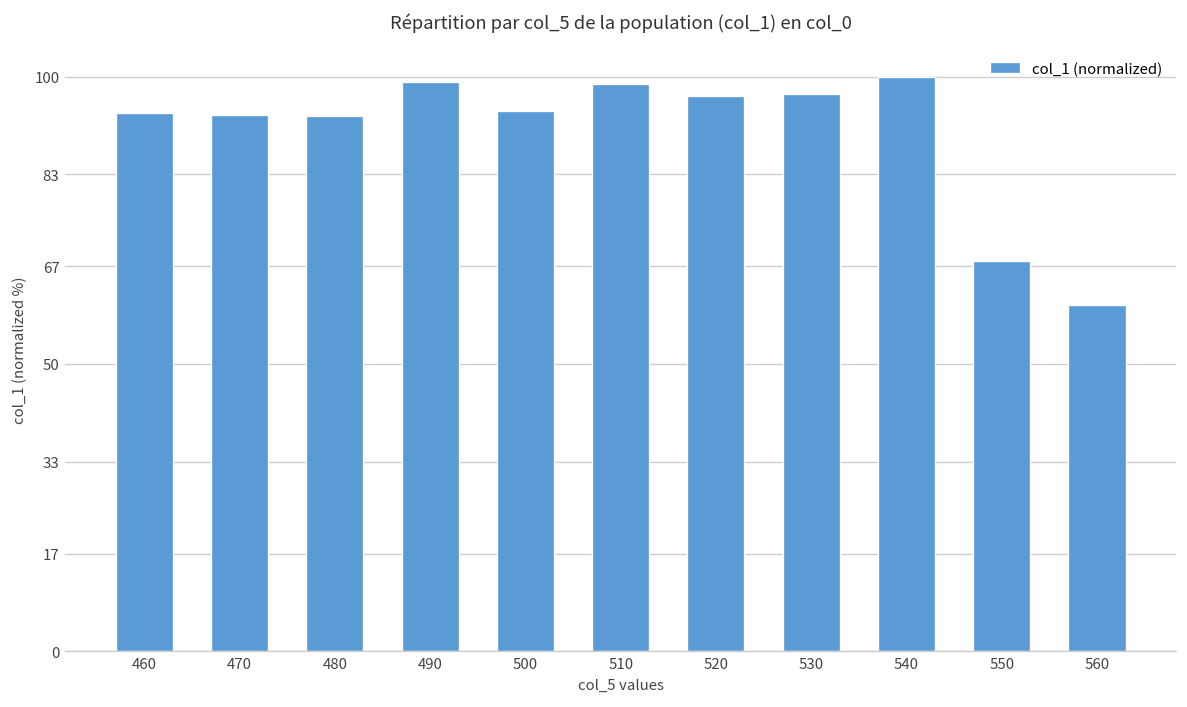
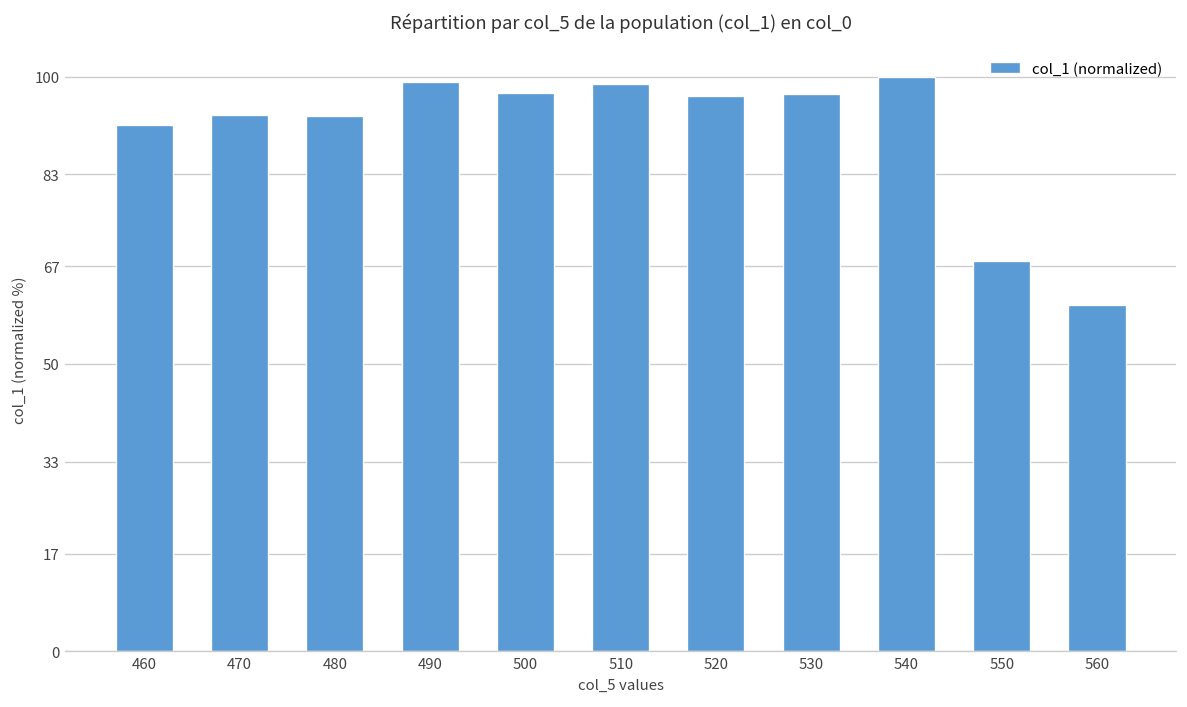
460: 94 -> 92
500: 94 -> 97
